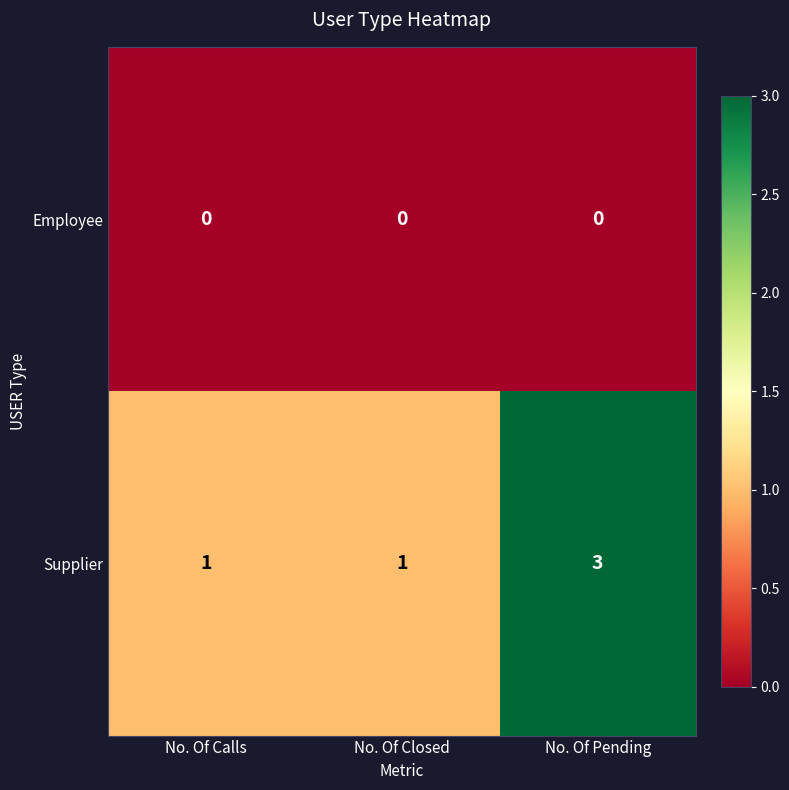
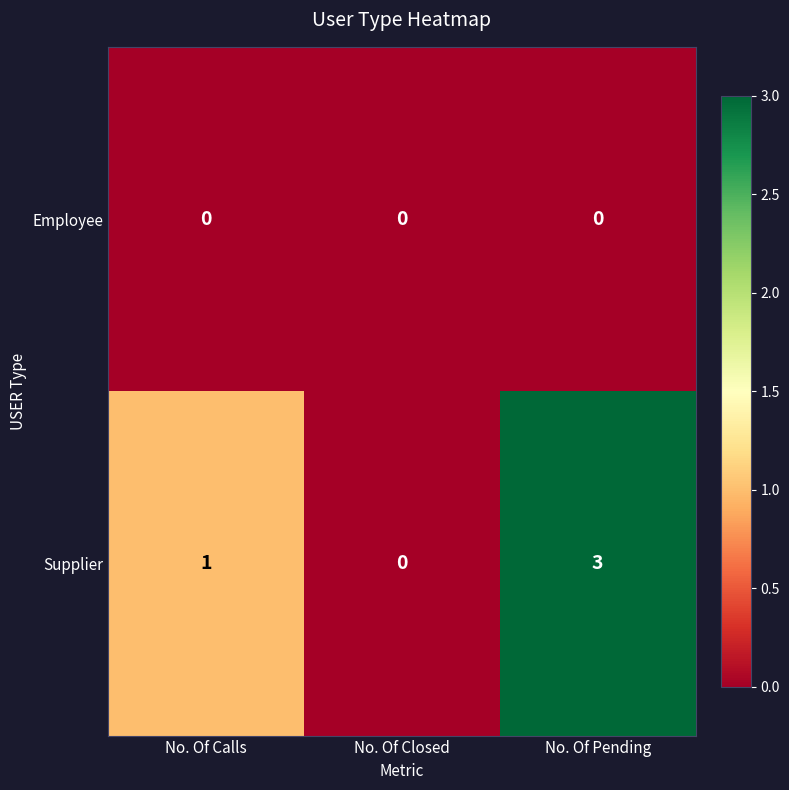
Supplier, No. Of Closed: 1 -> 0
